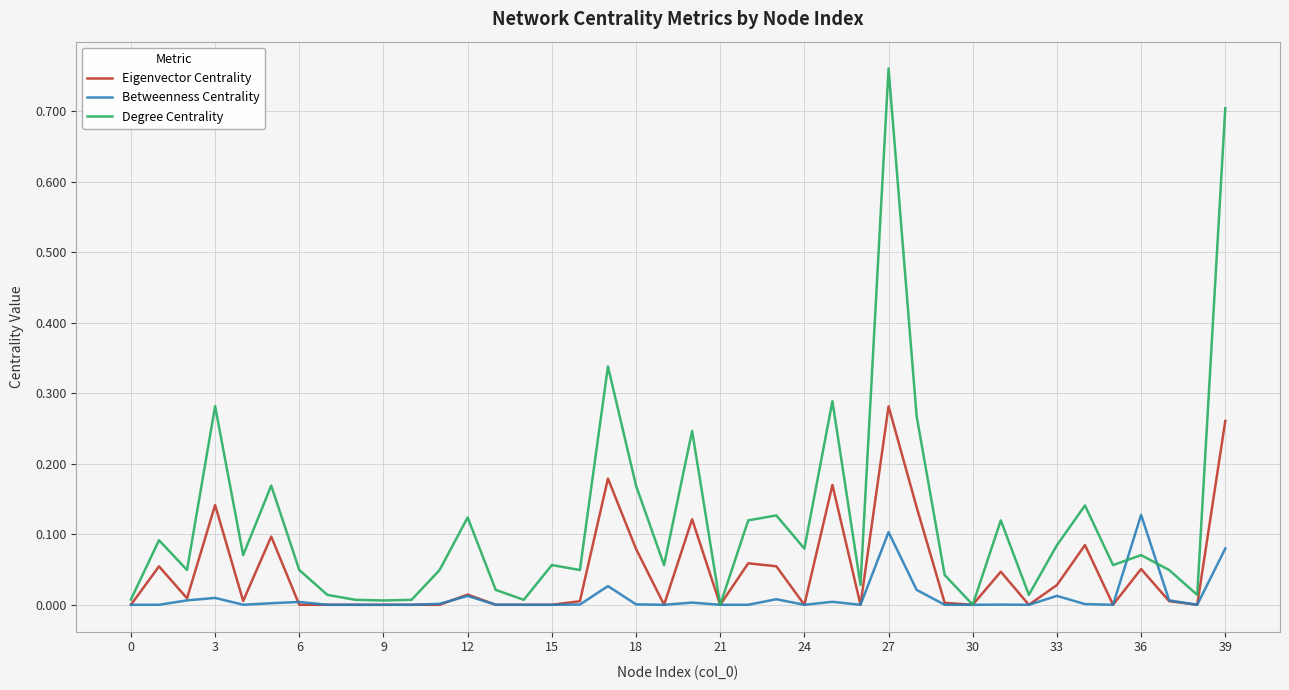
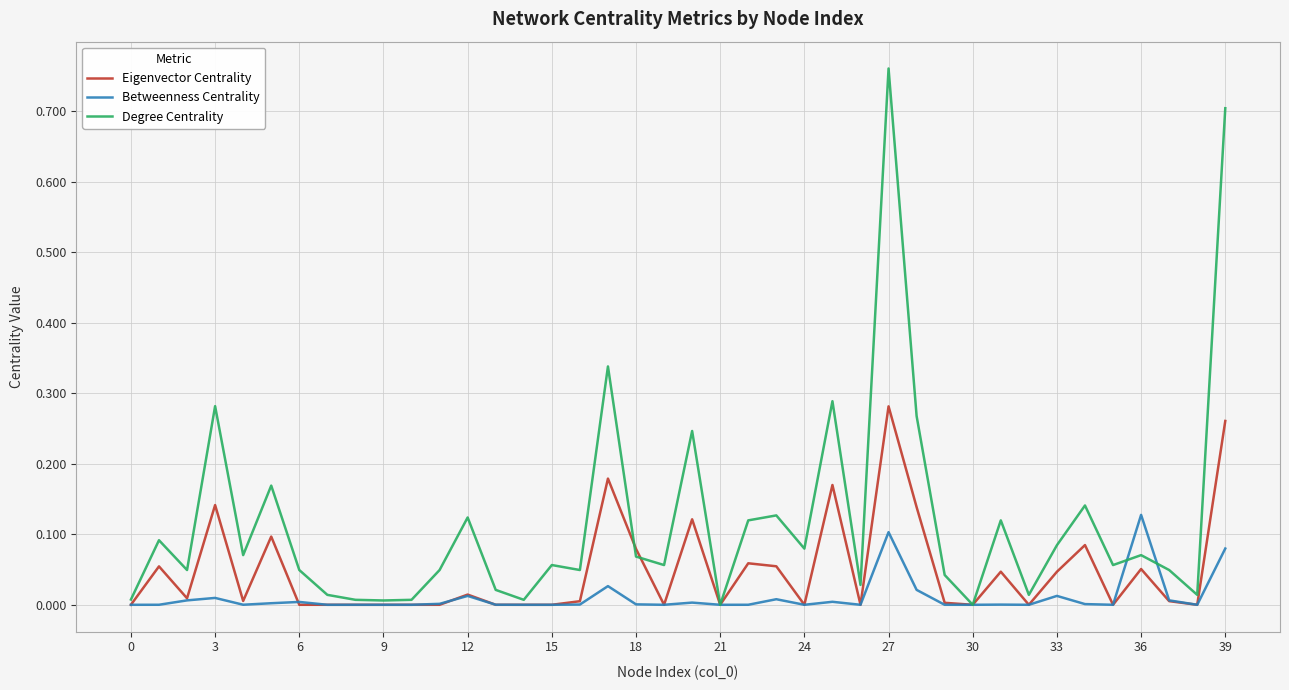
Degree Centrality, 18: 0.17 -> 0.07
Eigenvector Centrality, 33: 0.03 -> 0.05
